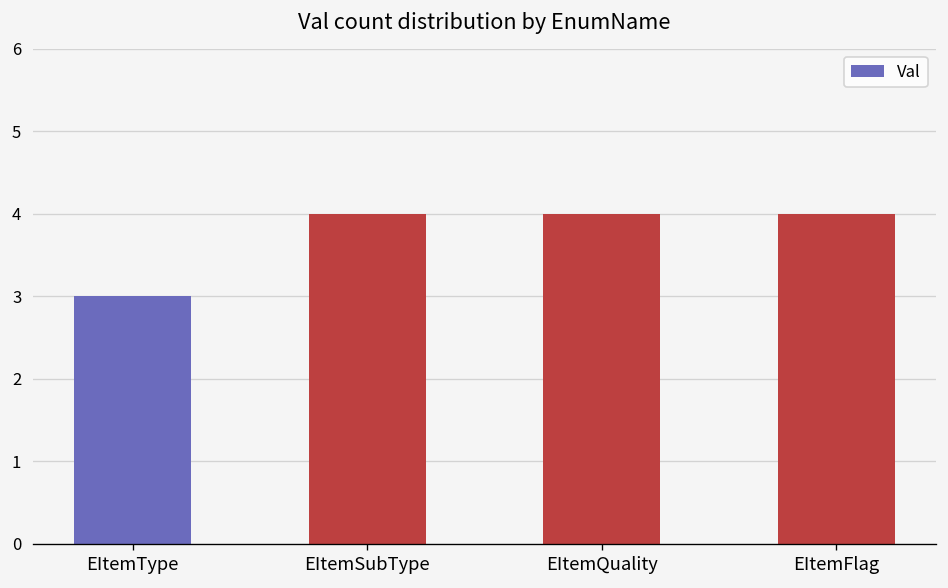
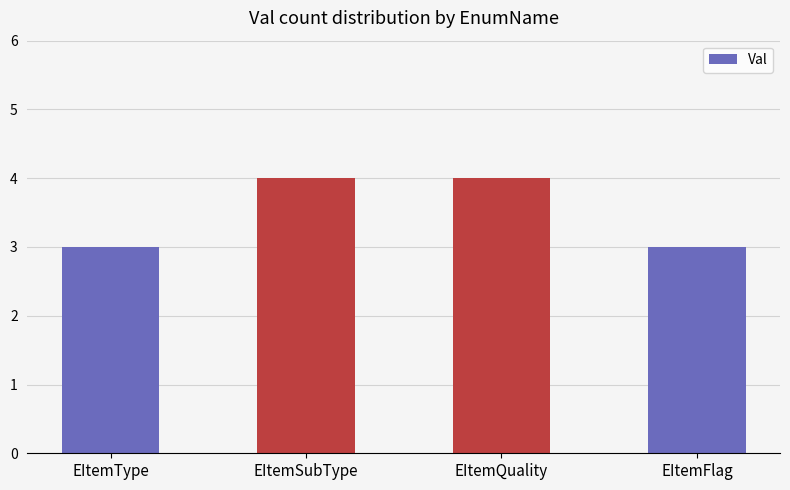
EItemFlag: 4 -> 3
